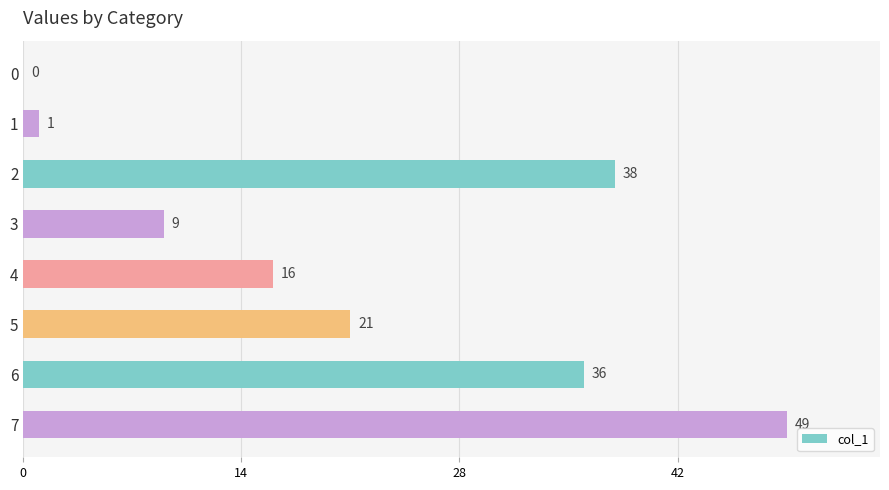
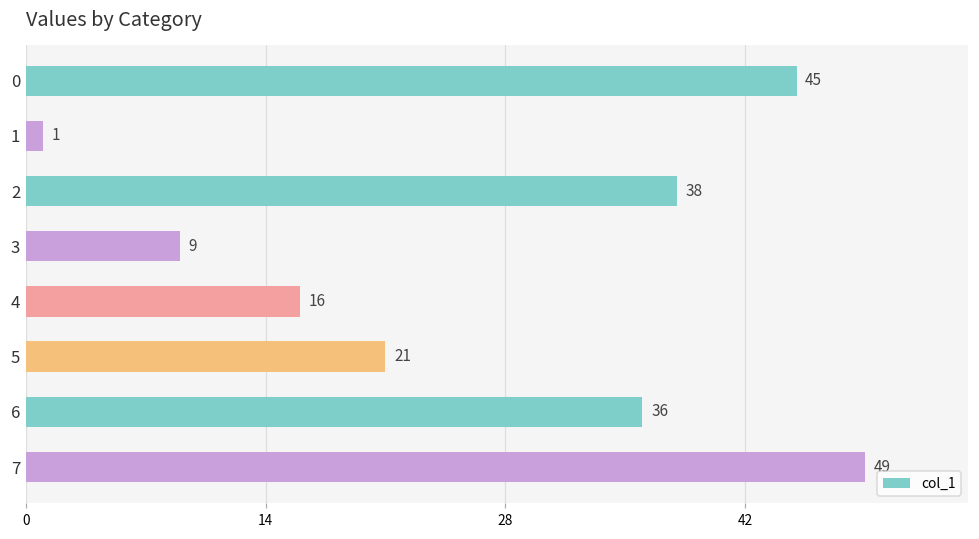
0: 0 -> 45
